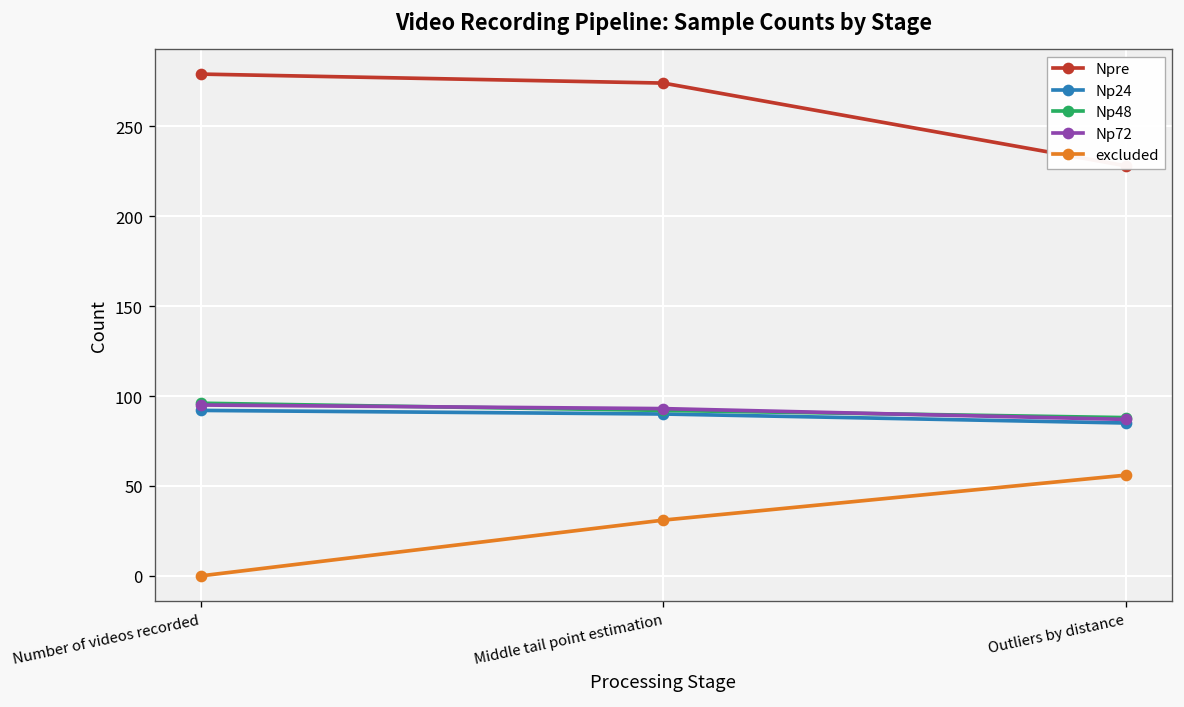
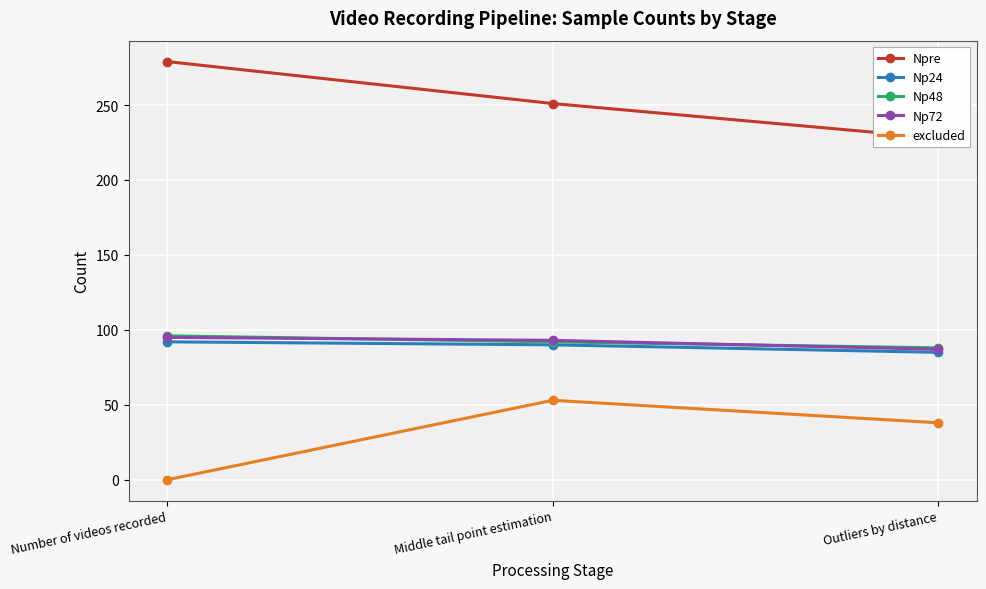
Npre, Middle tail point estimation: 274 -> 251
excluded, Middle tail point estimation: 31 -> 53
excluded, Outliers by distance: 56 -> 38
